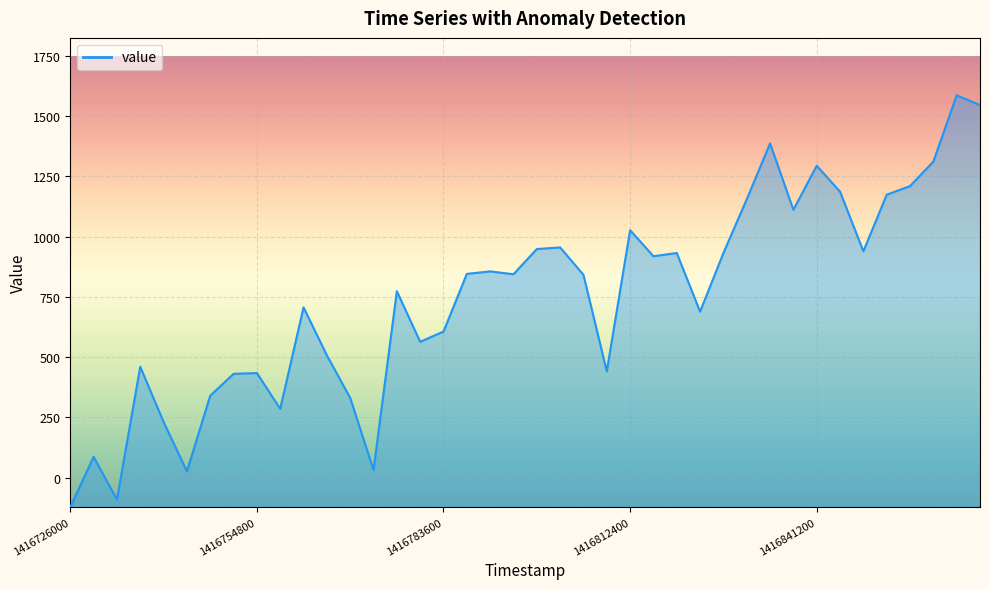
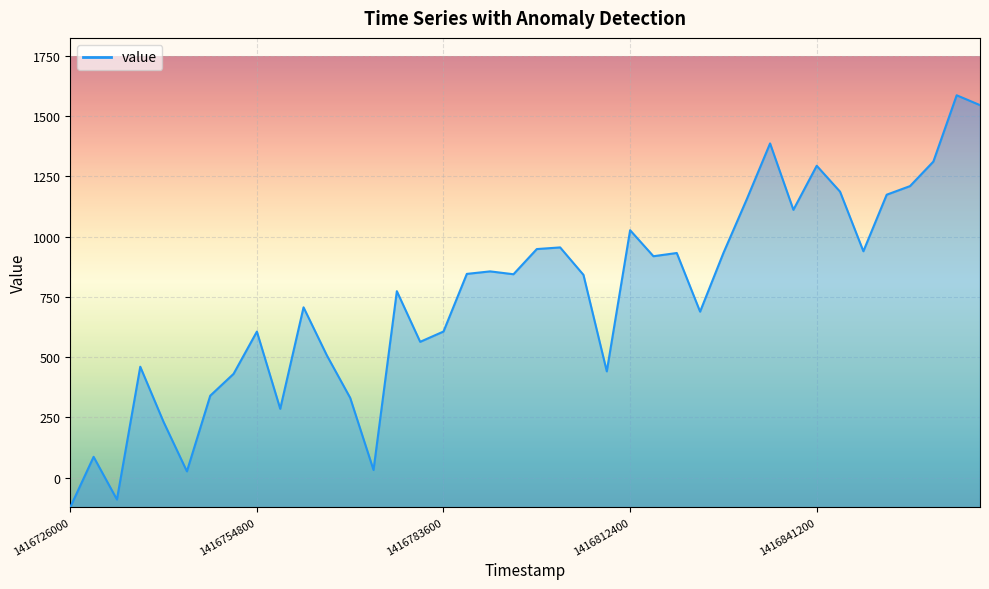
1416754800: 430 -> 610
